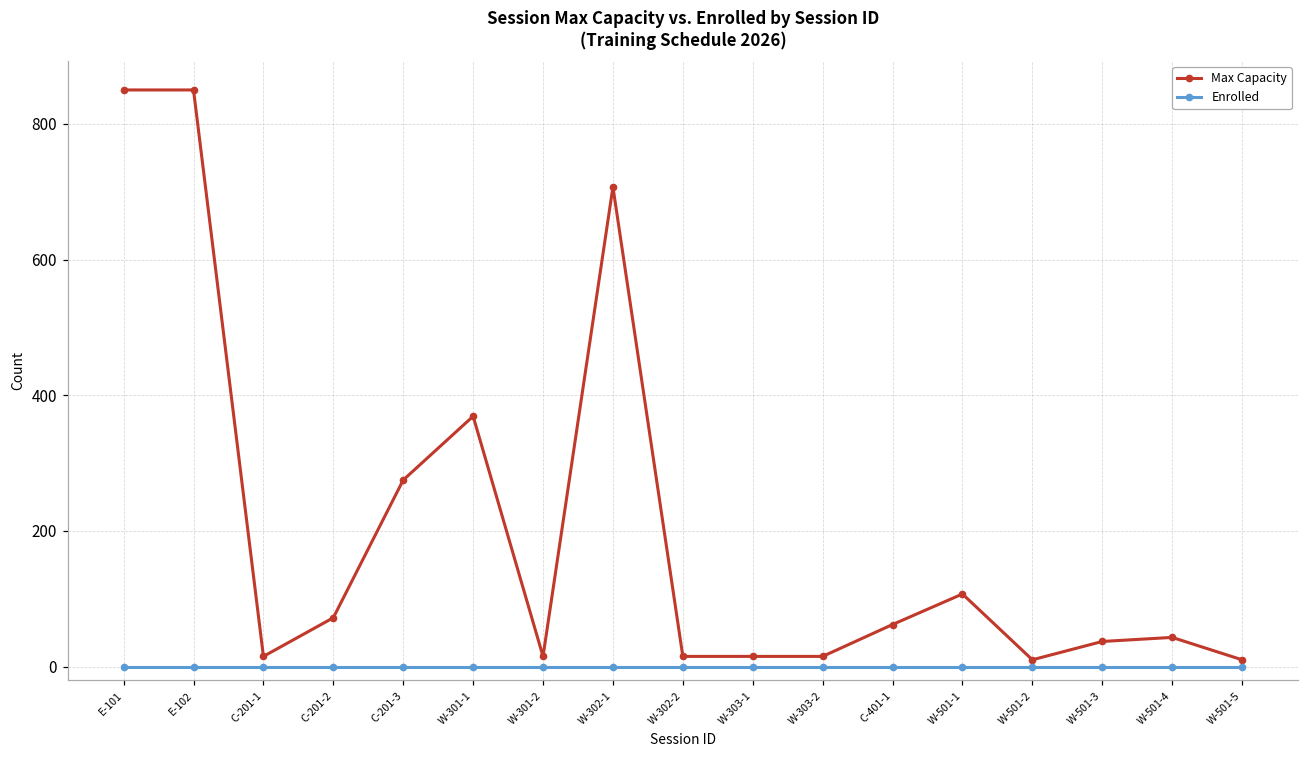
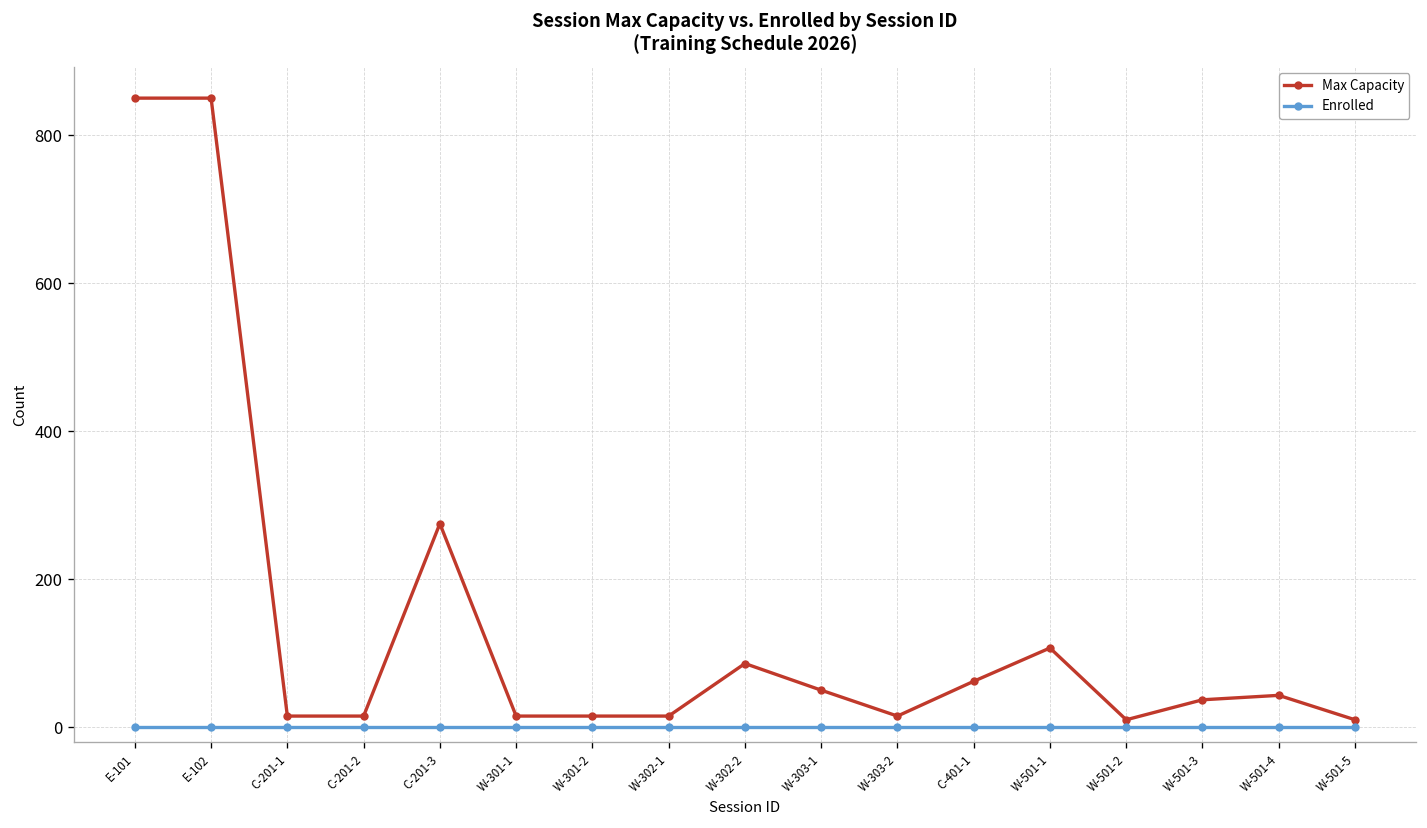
Max Capacity, C-201-2: 70 -> 20
Max Capacity, W-301-1: 370 -> 20
Max Capacity, W-302-1: 710 -> 20
Max Capacity, W-302-2: 20 -> 90
Max Capacity, W-303-1: 20 -> 50
